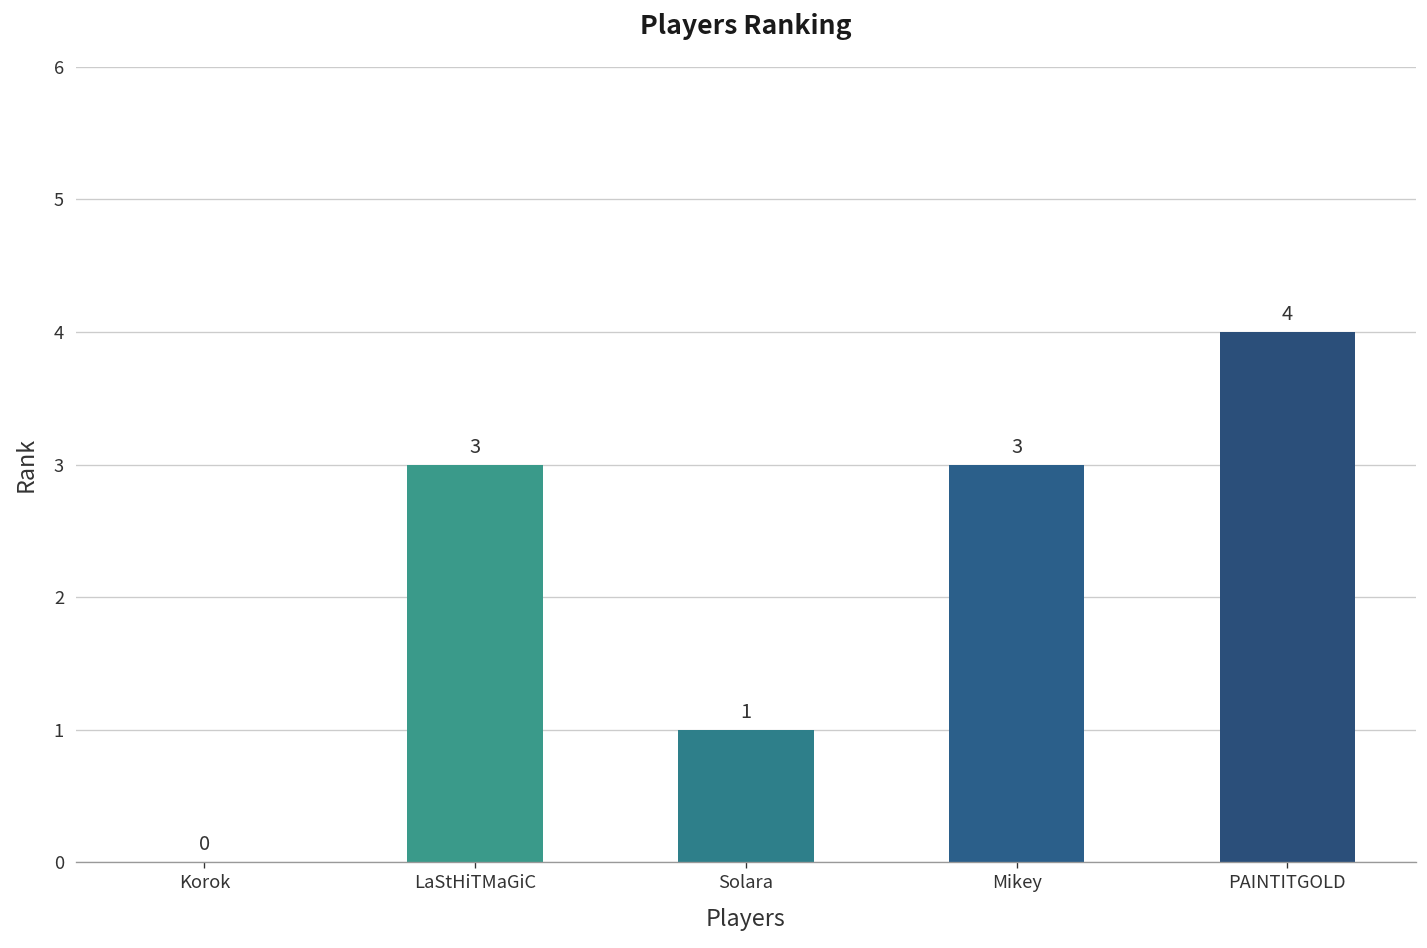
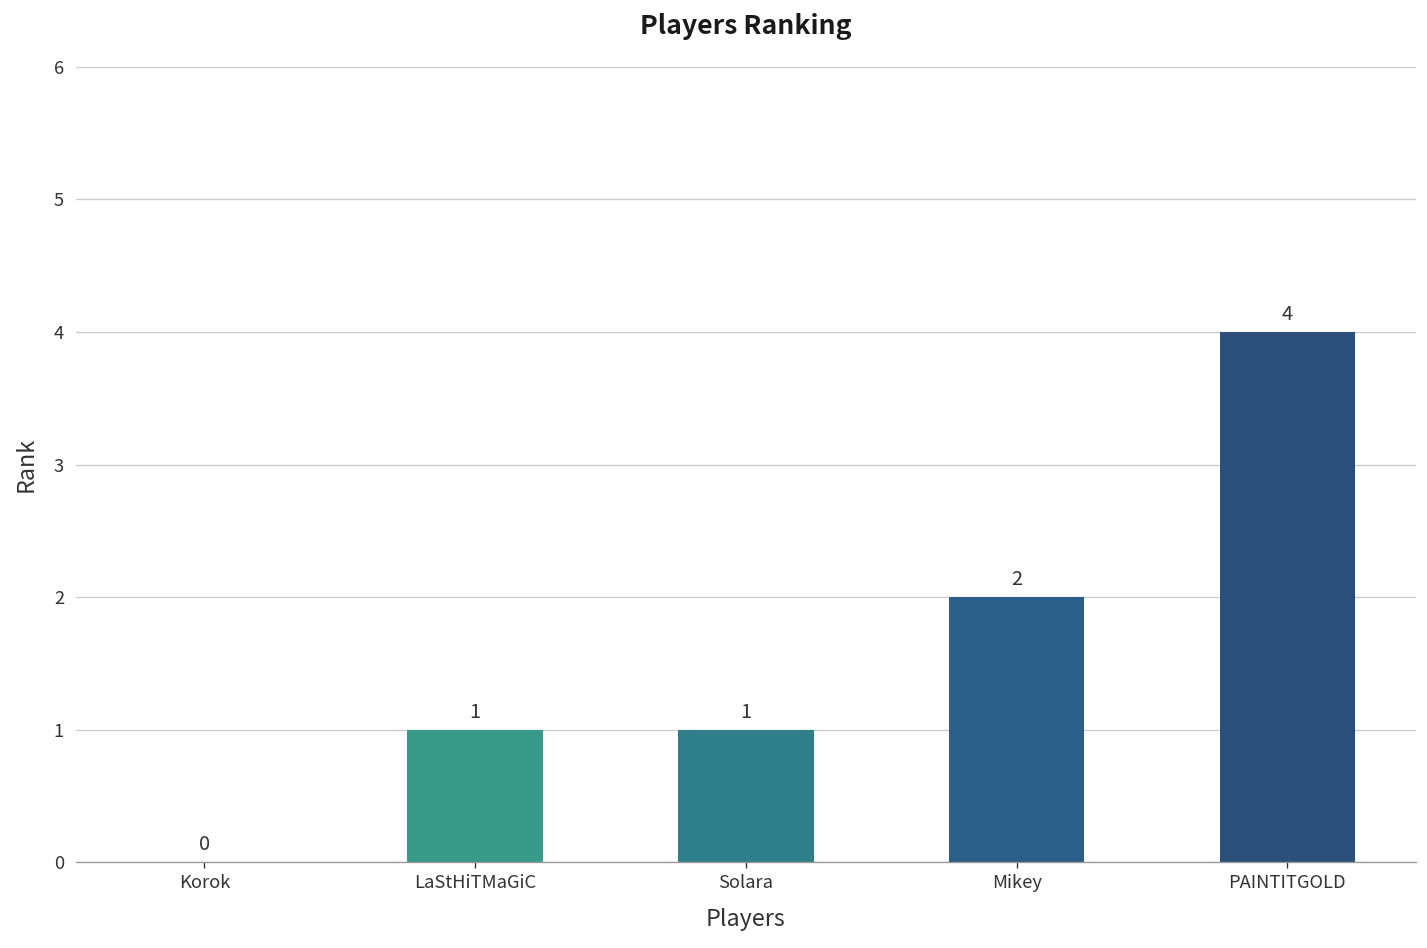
LaStHiTMaGiC: 3 -> 1
Mikey: 3 -> 2
